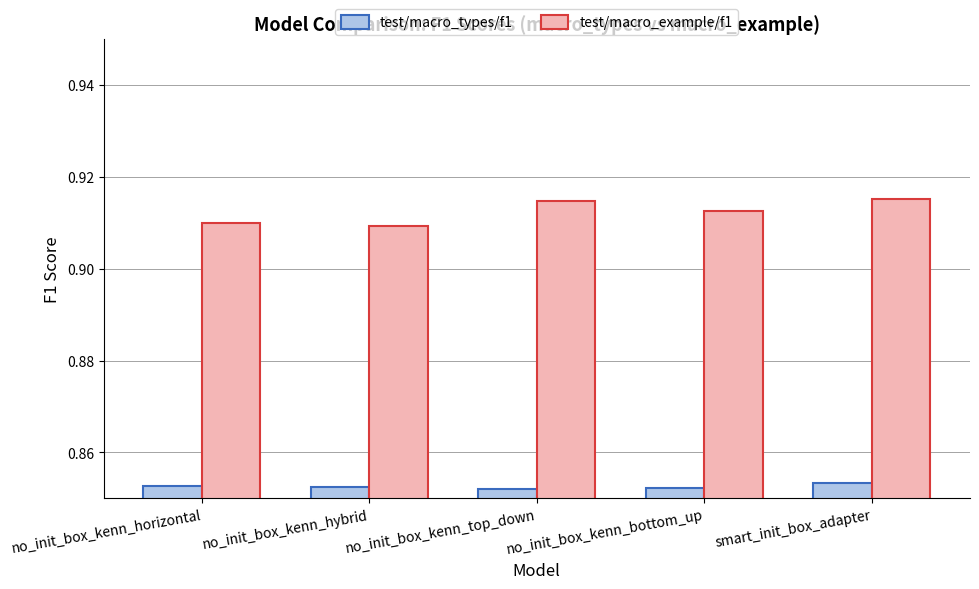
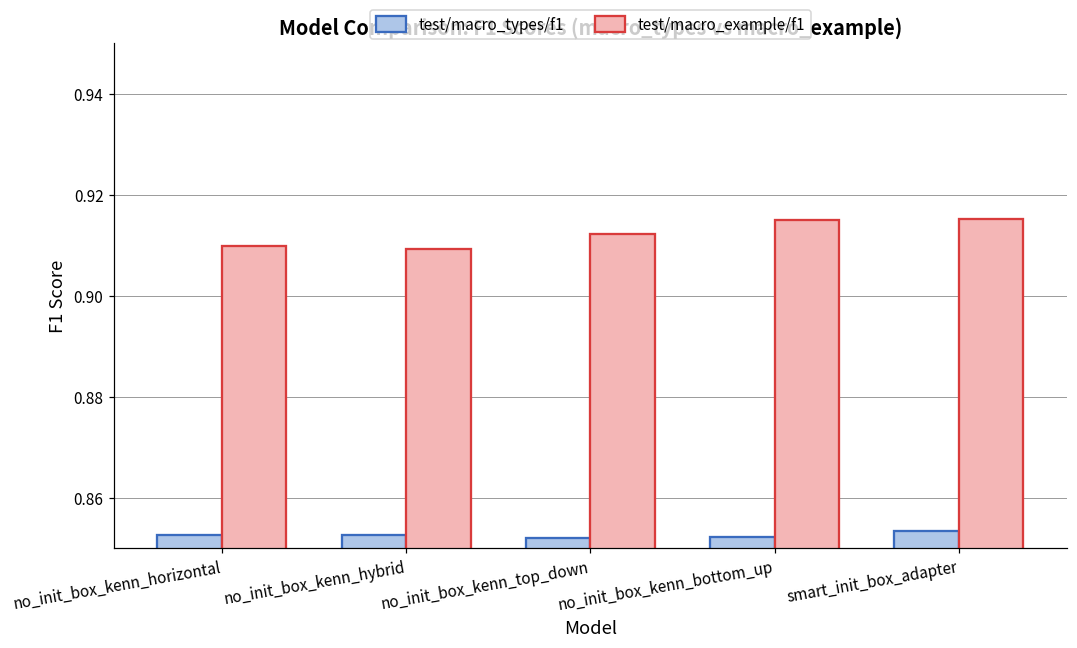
test/macro_example/f1, no_init_box_kenn_top_down: 0.915 -> 0.912
test/macro_example/f1, no_init_box_kenn_bottom_up: 0.912 -> 0.915
